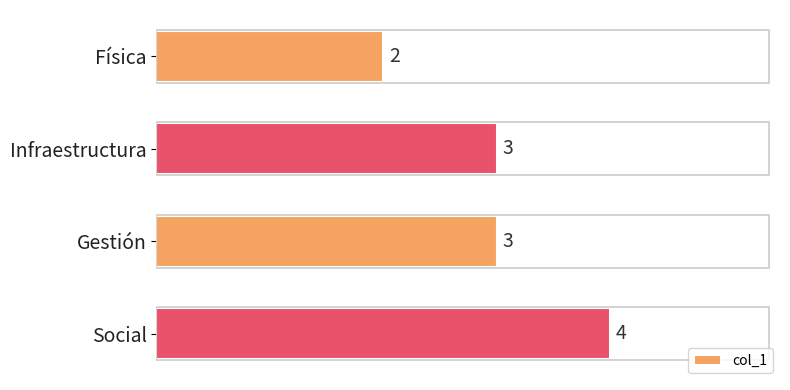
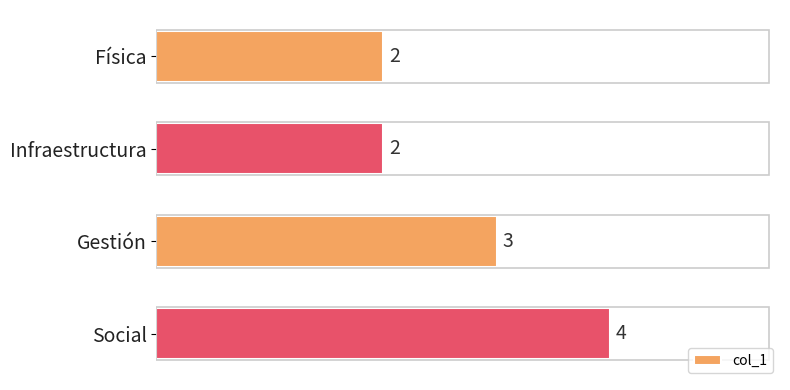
Infraestructura: 3 -> 2
